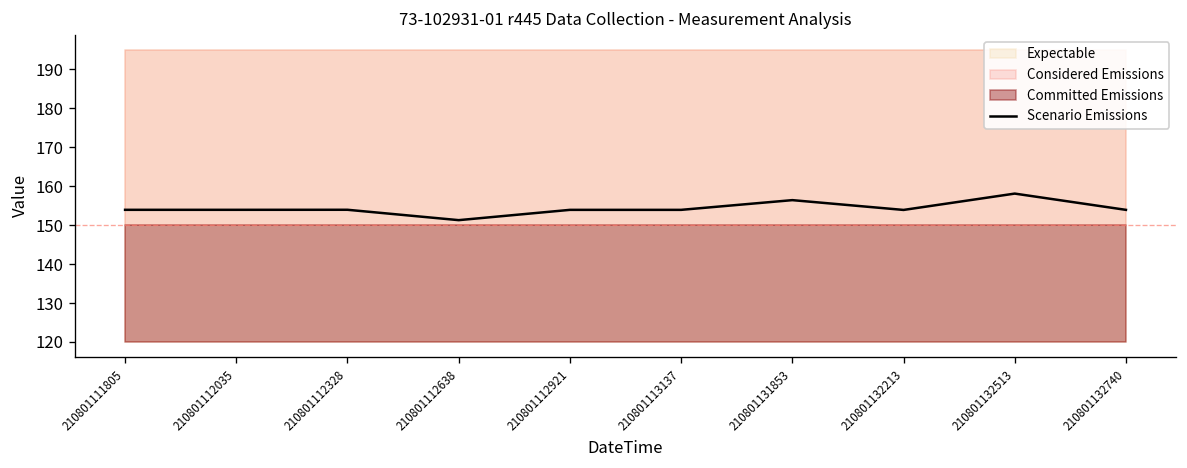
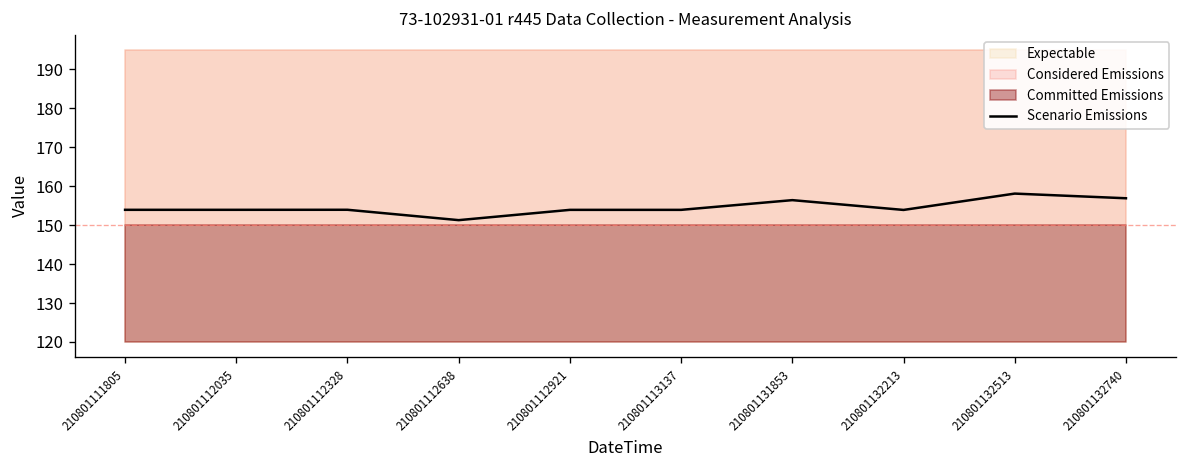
Scenario Emissions, 210801132740: 154 -> 157
